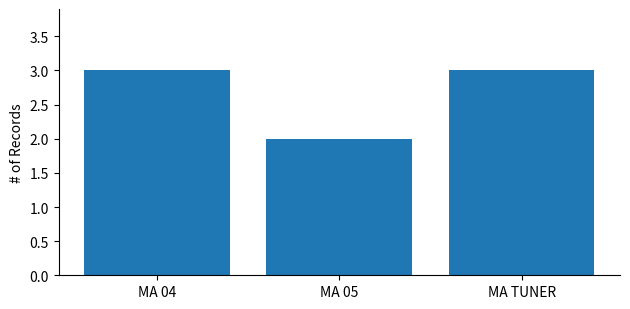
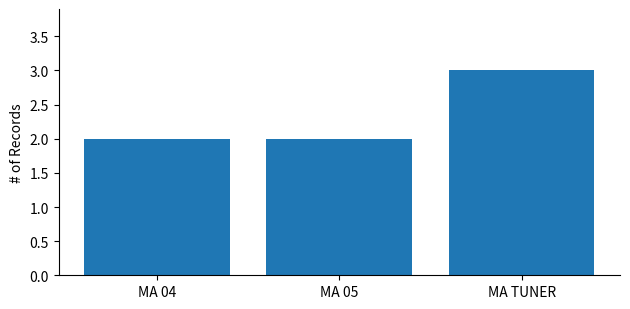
MA 04: 3 -> 2
